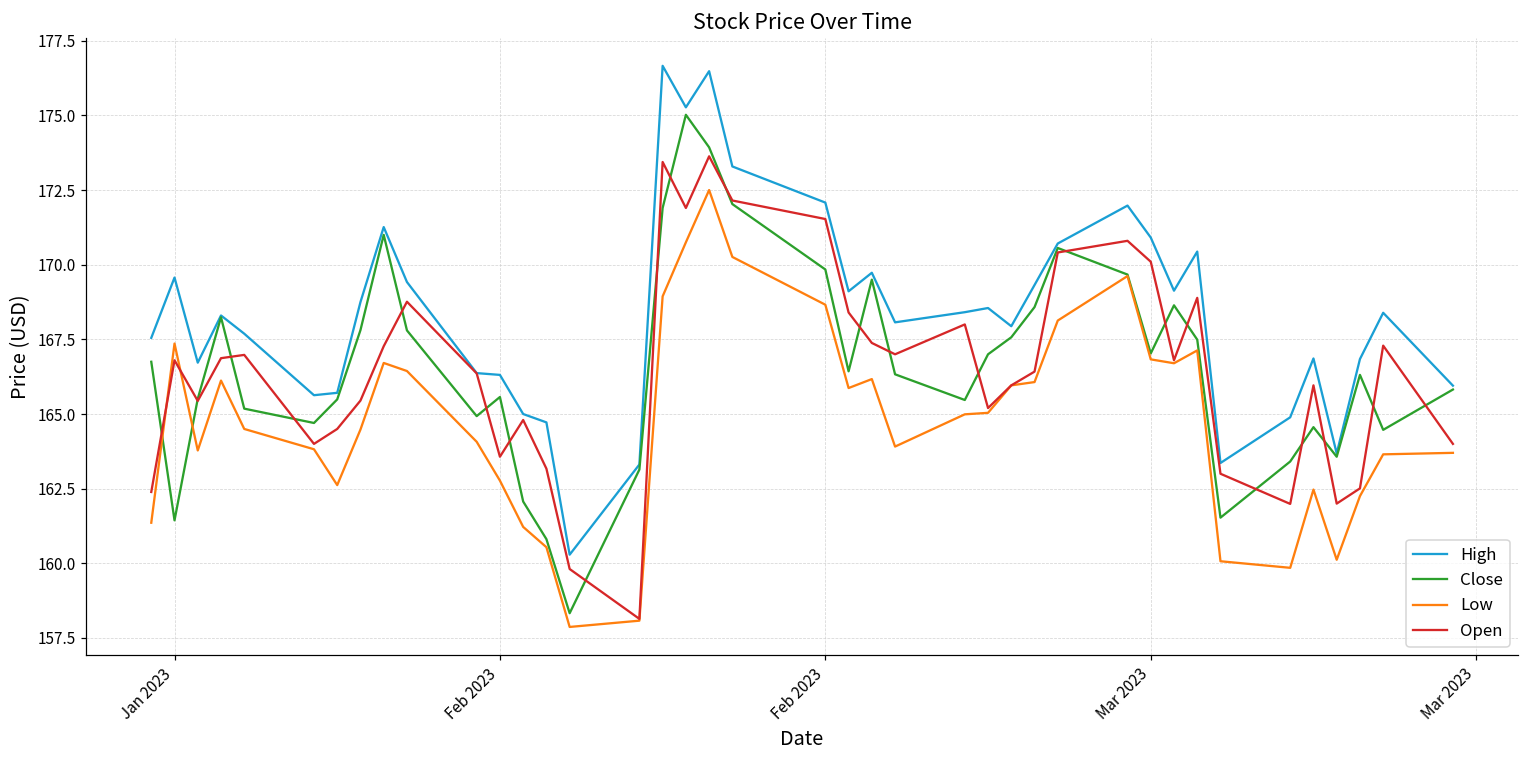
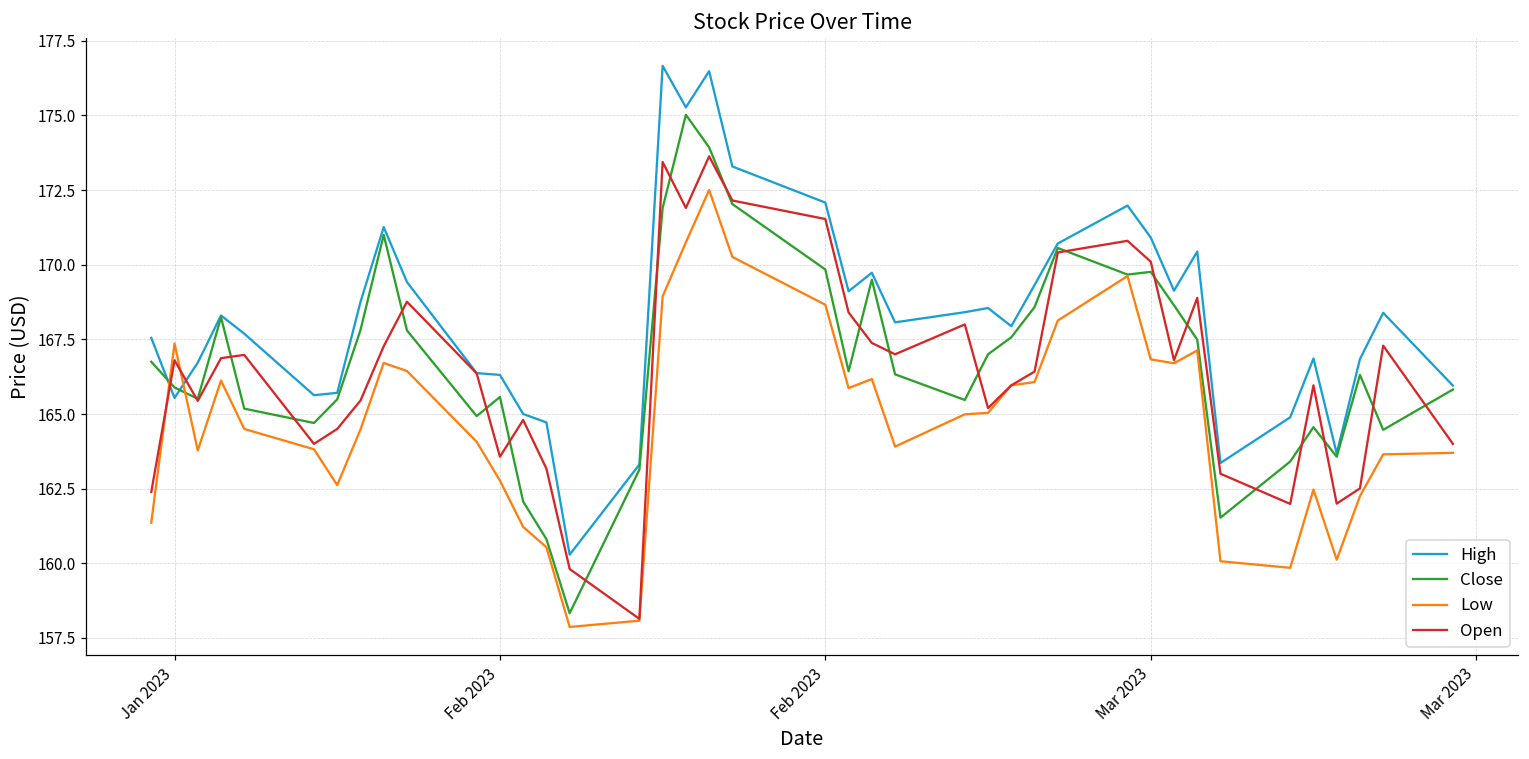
High, Jan 2023: 169.6 -> 165.5
Close, Jan 2023: 161.4 -> 165.9
Close, Mar 2023: 167.0 -> 169.8
